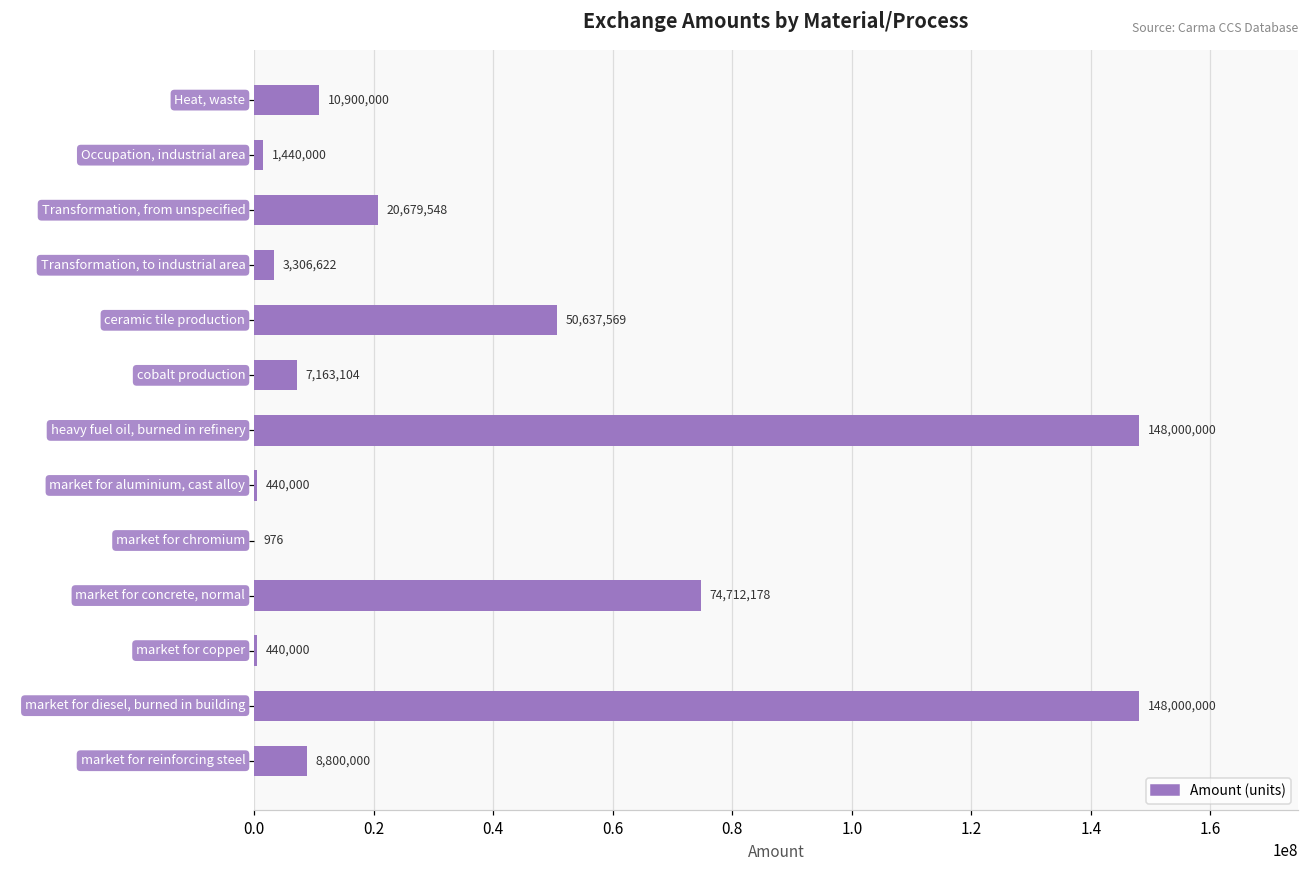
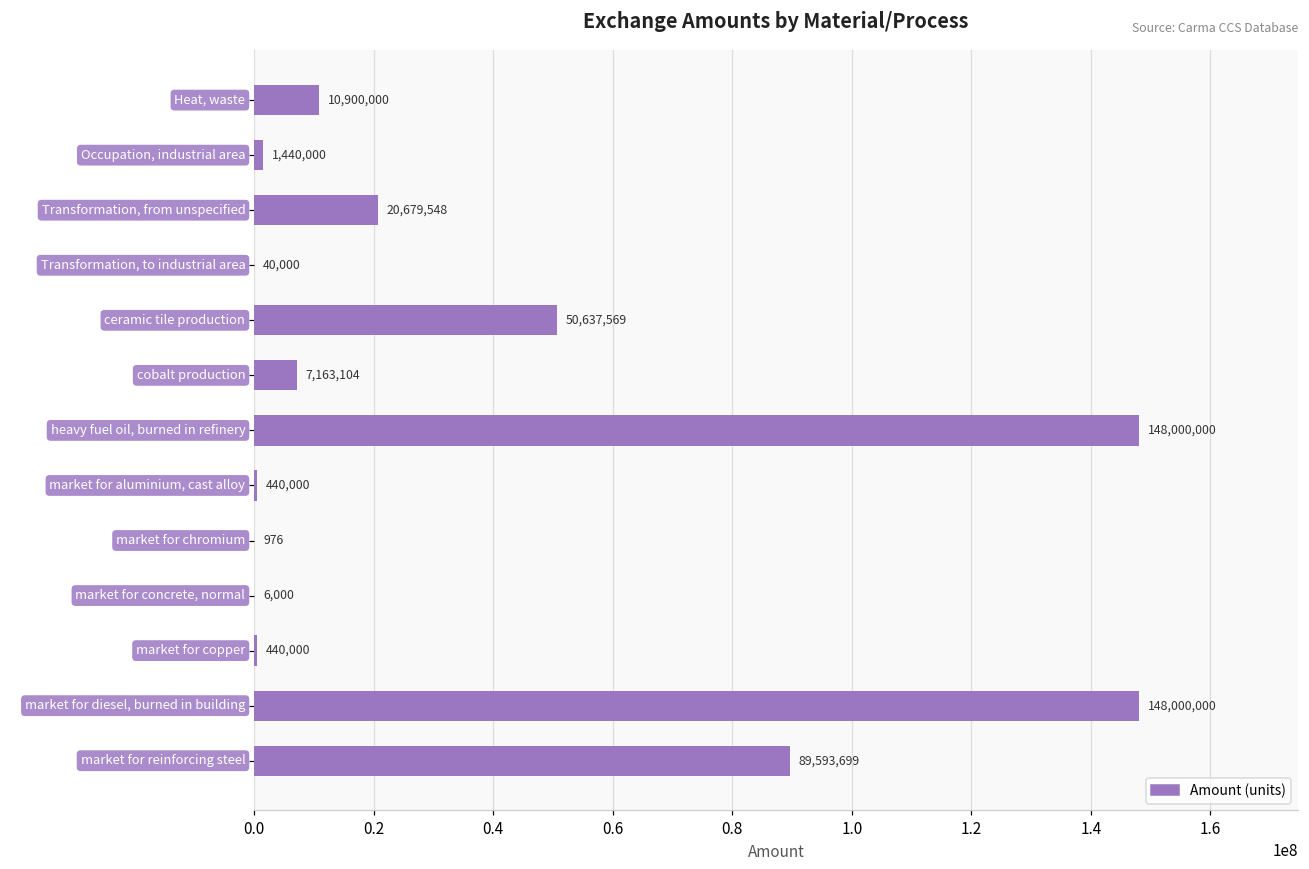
Transformation, to industrial area: 3,306,622 -> 40,000
market for concrete, normal: 74,712,178 -> 6,000
market for reinforcing steel: 8,800,000 -> 89,593,699
